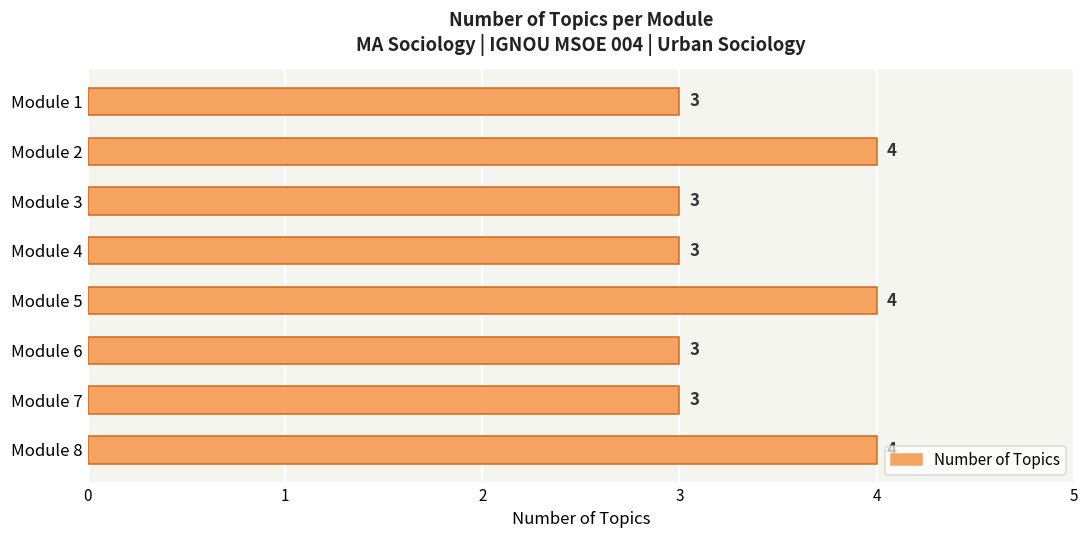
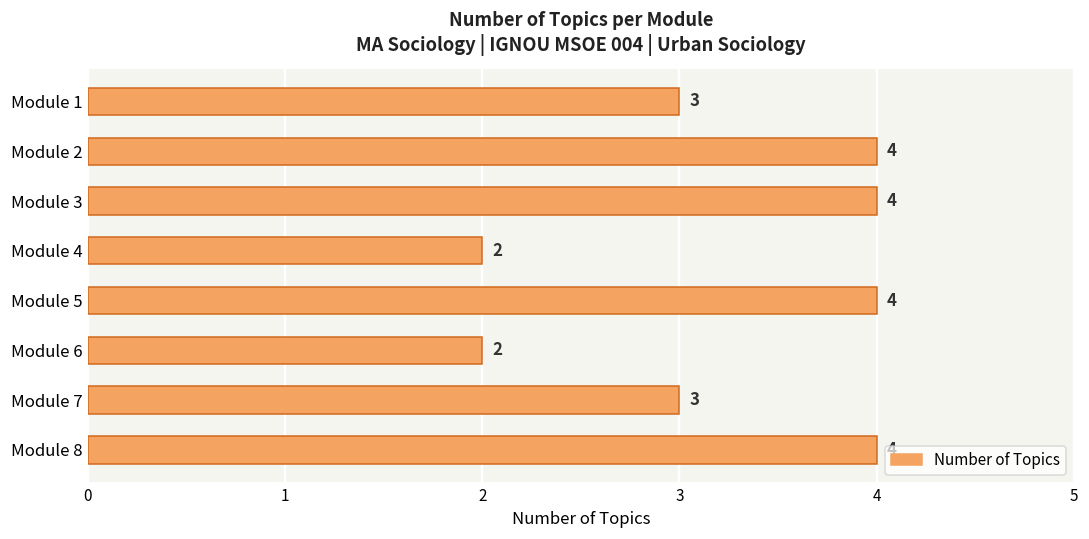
Module 3: 3 -> 4
Module 4: 3 -> 2
Module 6: 3 -> 2
